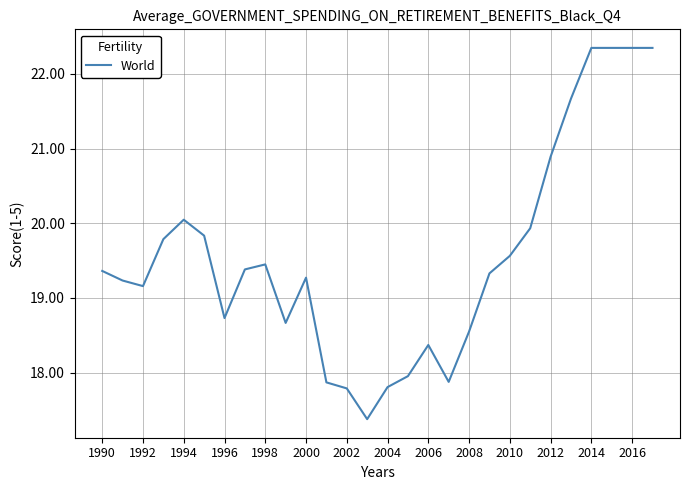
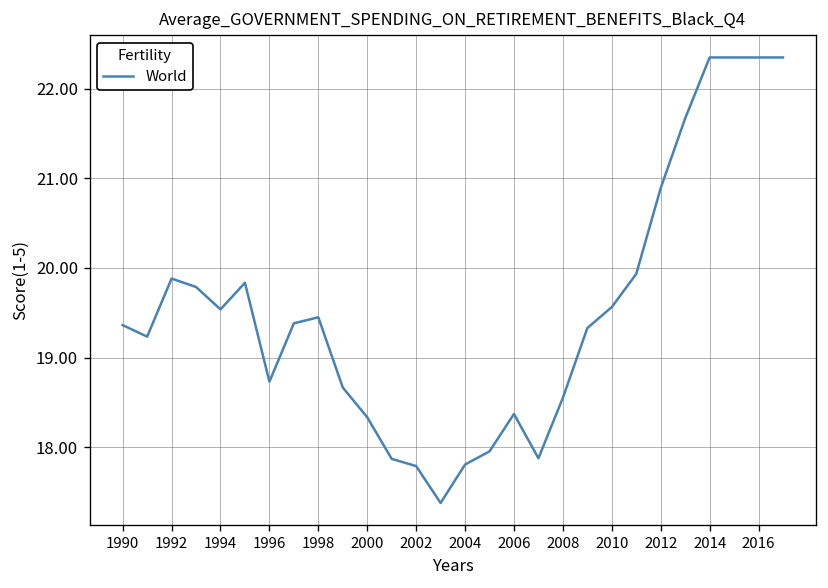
1992: 19.2 -> 19.9
1994: 20.0 -> 19.5
2000: 19.3 -> 18.3
